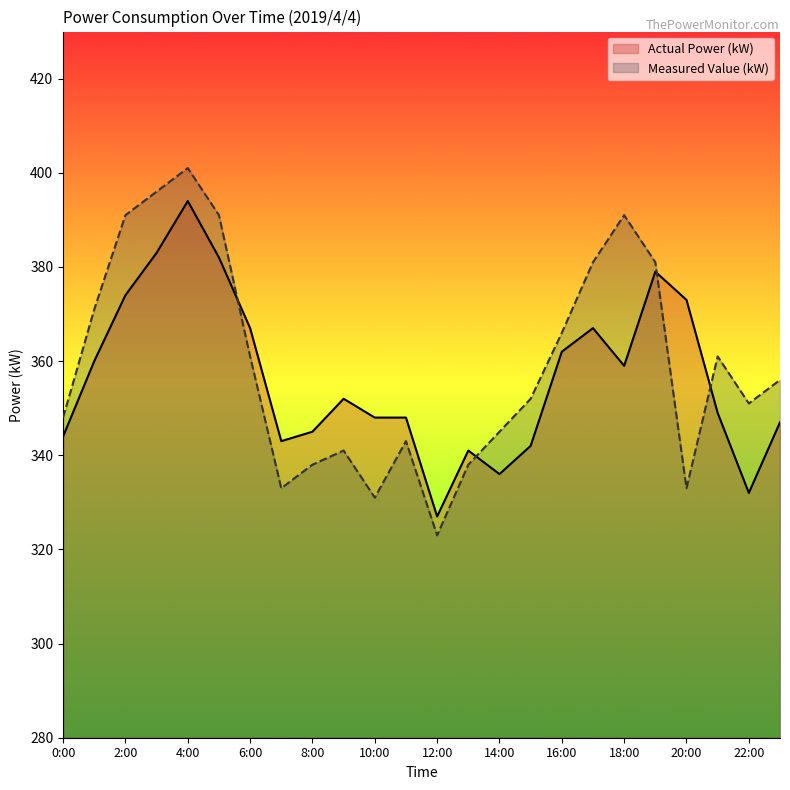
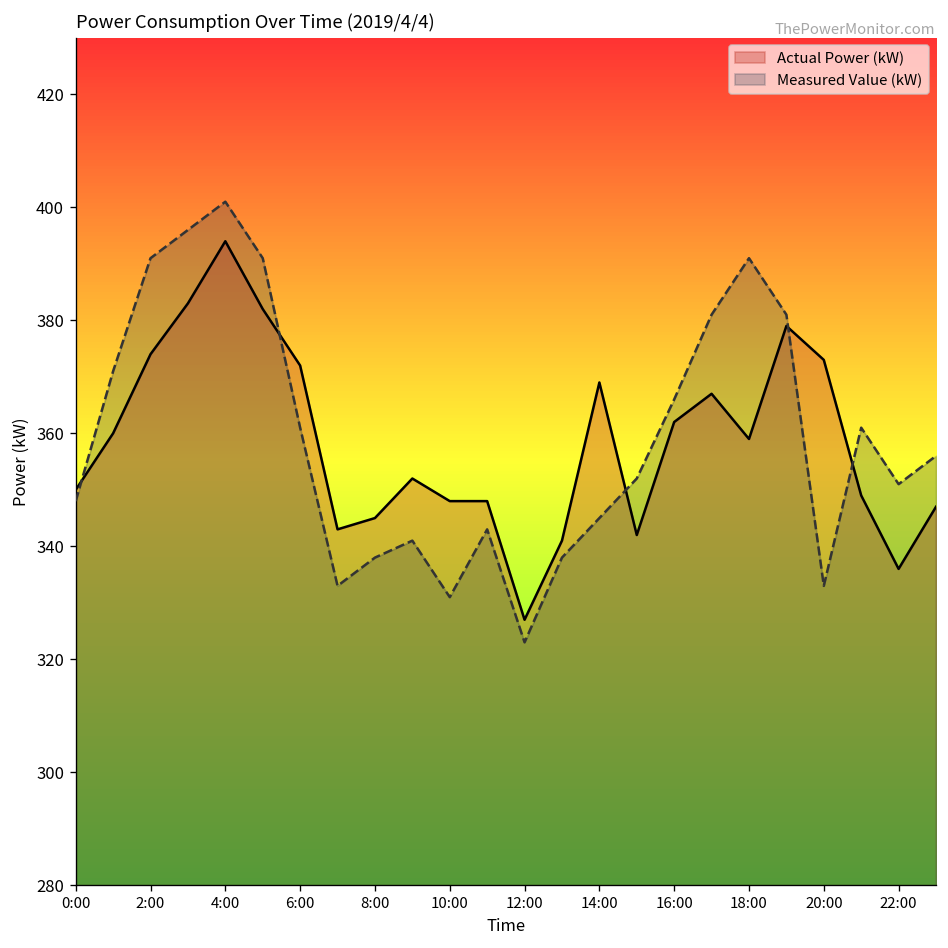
Actual Power (kW), 0:00: 344 -> 350
Actual Power (kW), 6:00: 367 -> 372
Actual Power (kW), 14:00: 336 -> 369
Actual Power (kW), 22:00: 332 -> 336
